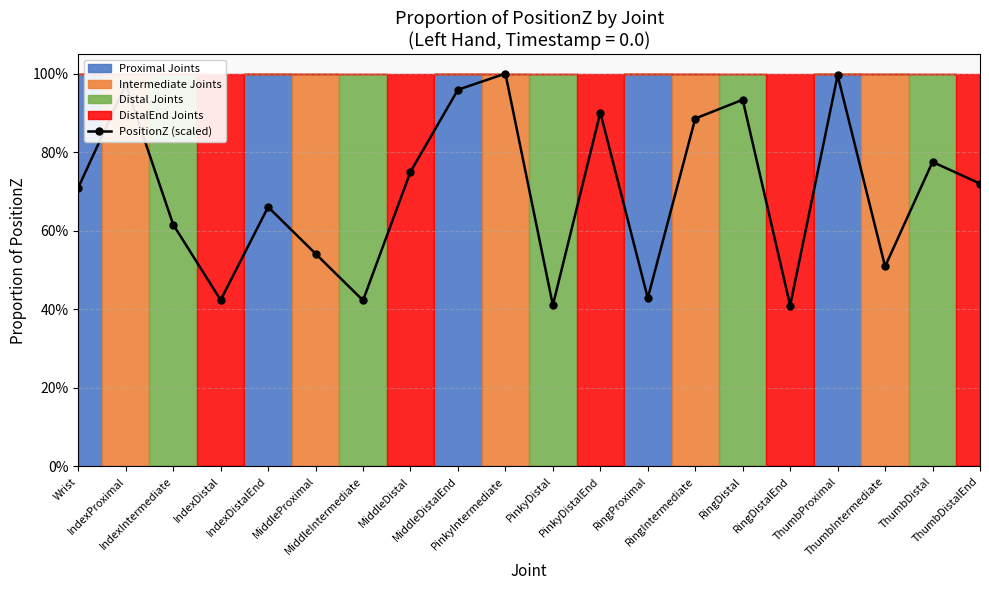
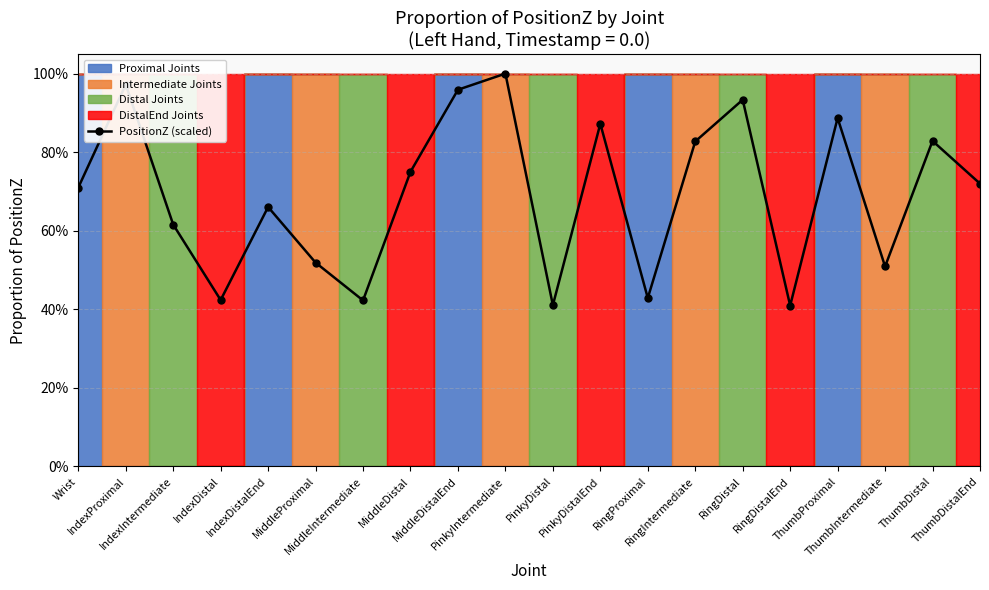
PositionZ (scaled), MiddleProximal: 54% -> 52%
PositionZ (scaled), PinkyDistalEnd: 90% -> 87%
PositionZ (scaled), RingIntermediate: 89% -> 83%
PositionZ (scaled), ThumbProximal: 100% -> 89%
PositionZ (scaled), ThumbDistal: 78% -> 83%
